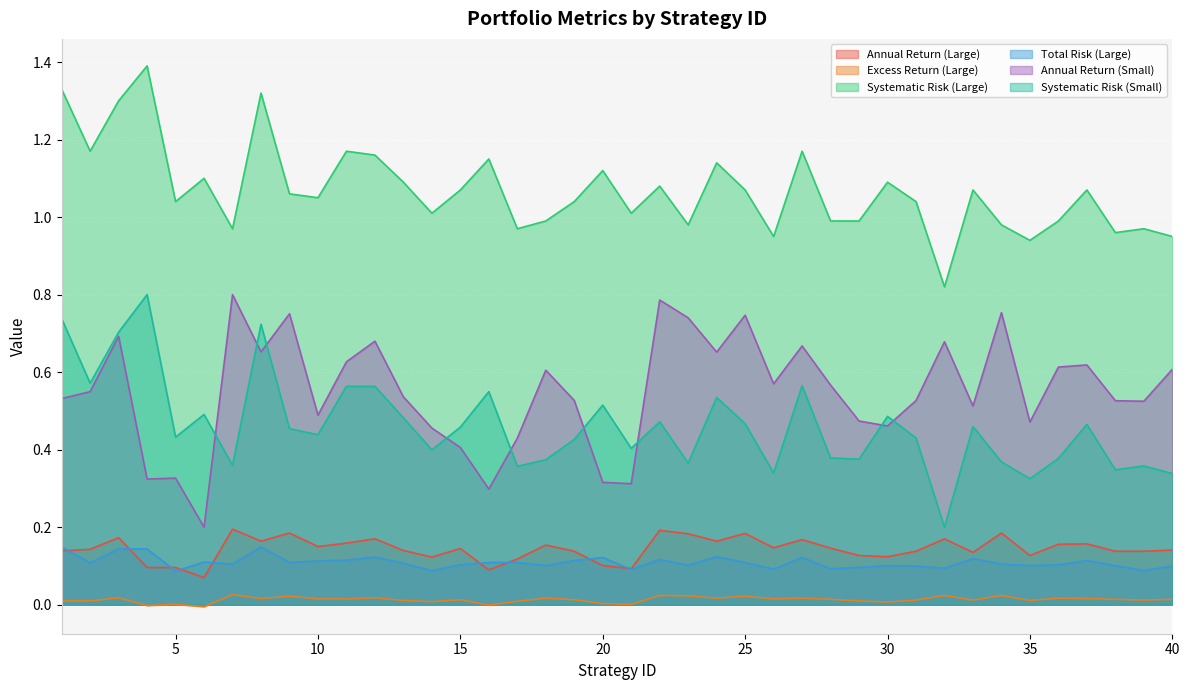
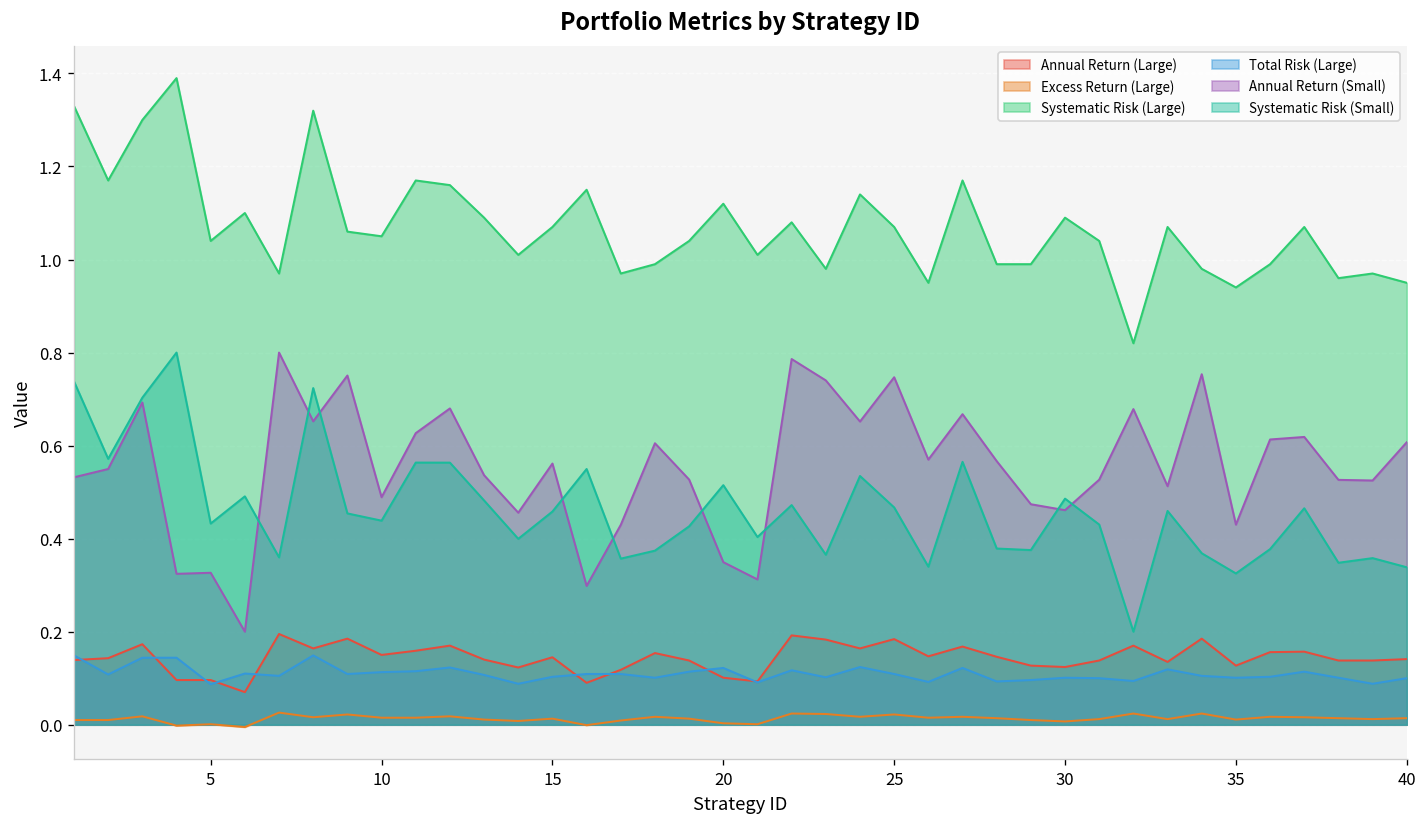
Annual Return (Small), 15: 0.41 -> 0.56
Annual Return (Small), 20: 0.32 -> 0.35
Annual Return (Small), 35: 0.47 -> 0.43
